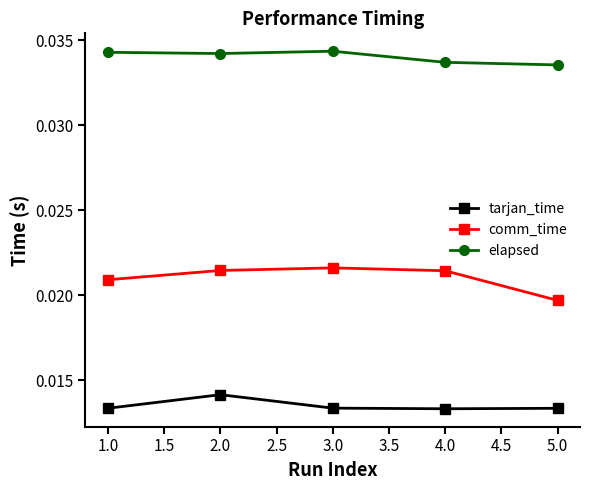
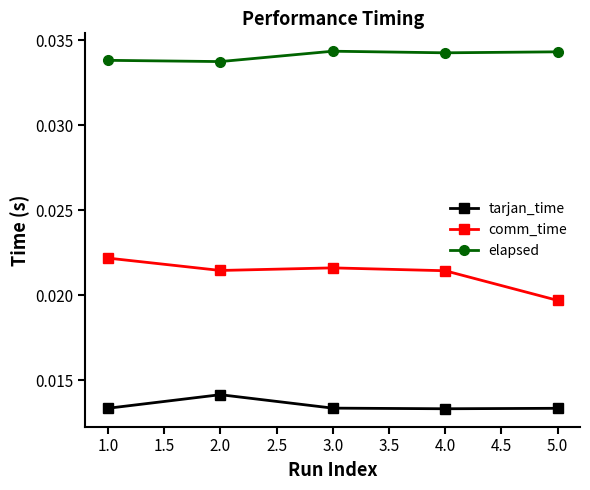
comm_time, 1.0: 0.0209 -> 0.0222
elapsed, 1.0: 0.0343 -> 0.0338
elapsed, 2.0: 0.0342 -> 0.0337
elapsed, 4.0: 0.0337 -> 0.0343
elapsed, 5.0: 0.0335 -> 0.0343
